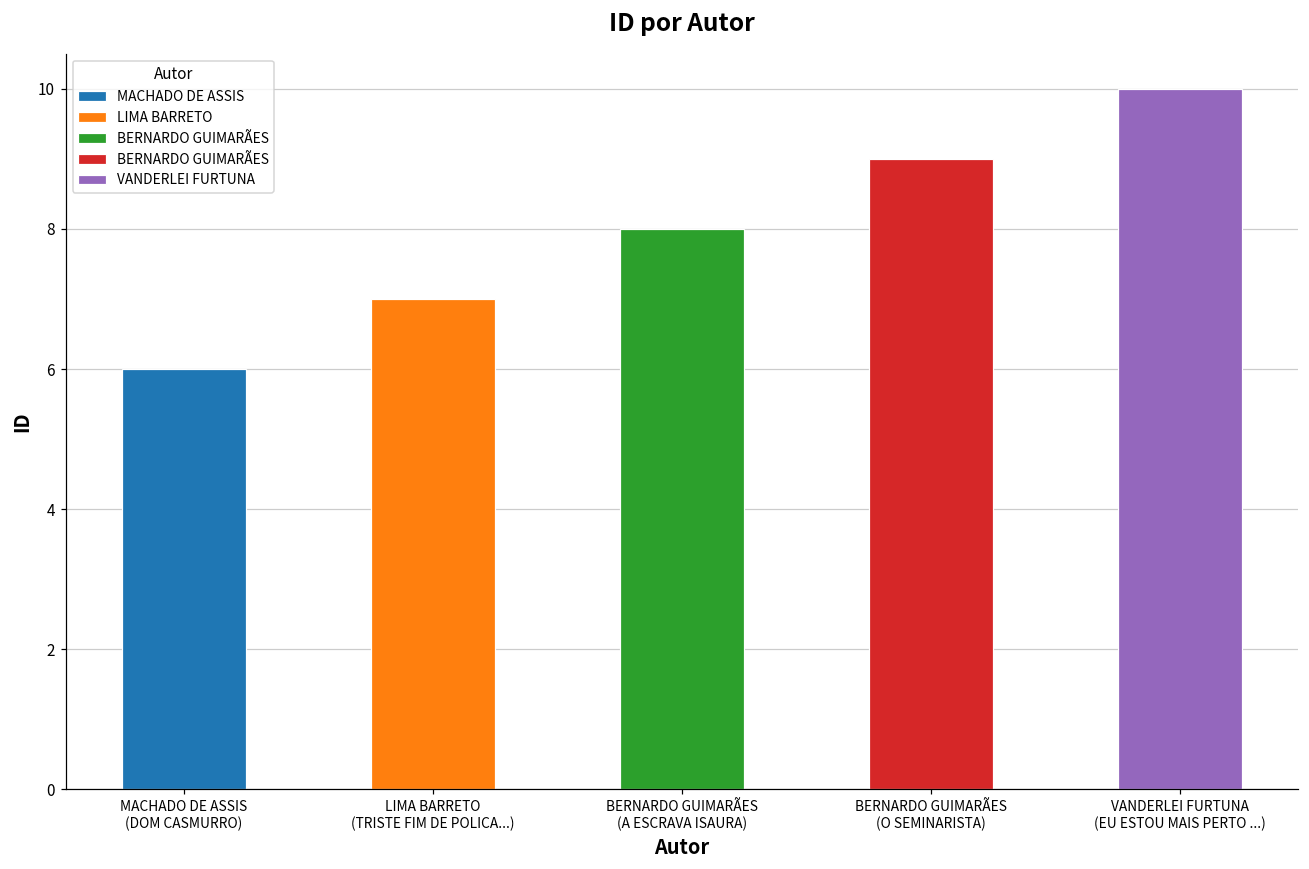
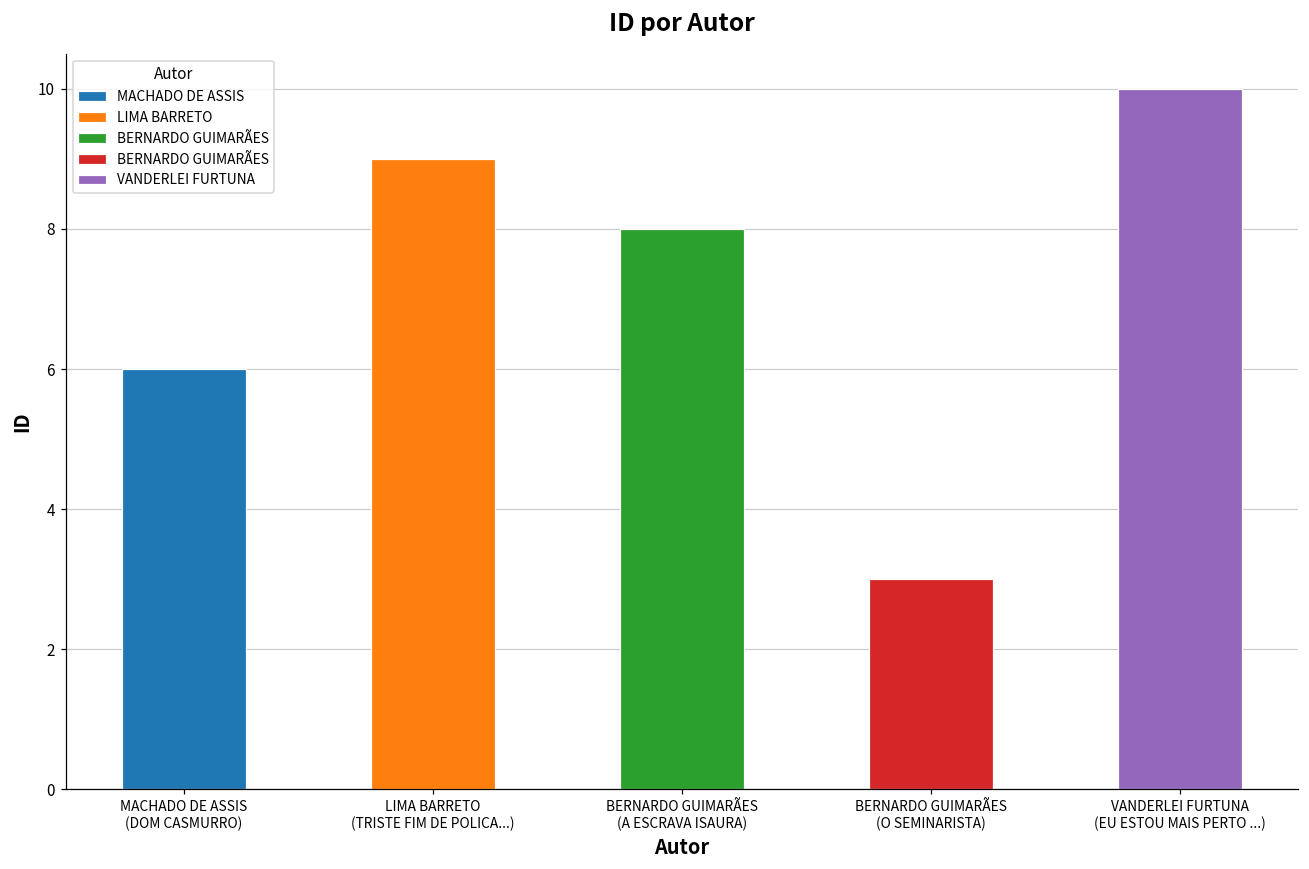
LIMA BARRETO (TRISTE FIM DE POLICA...): 7 -> 9
BERNARDO GUIMARÃES (O SEMINARISTA): 9 -> 3
